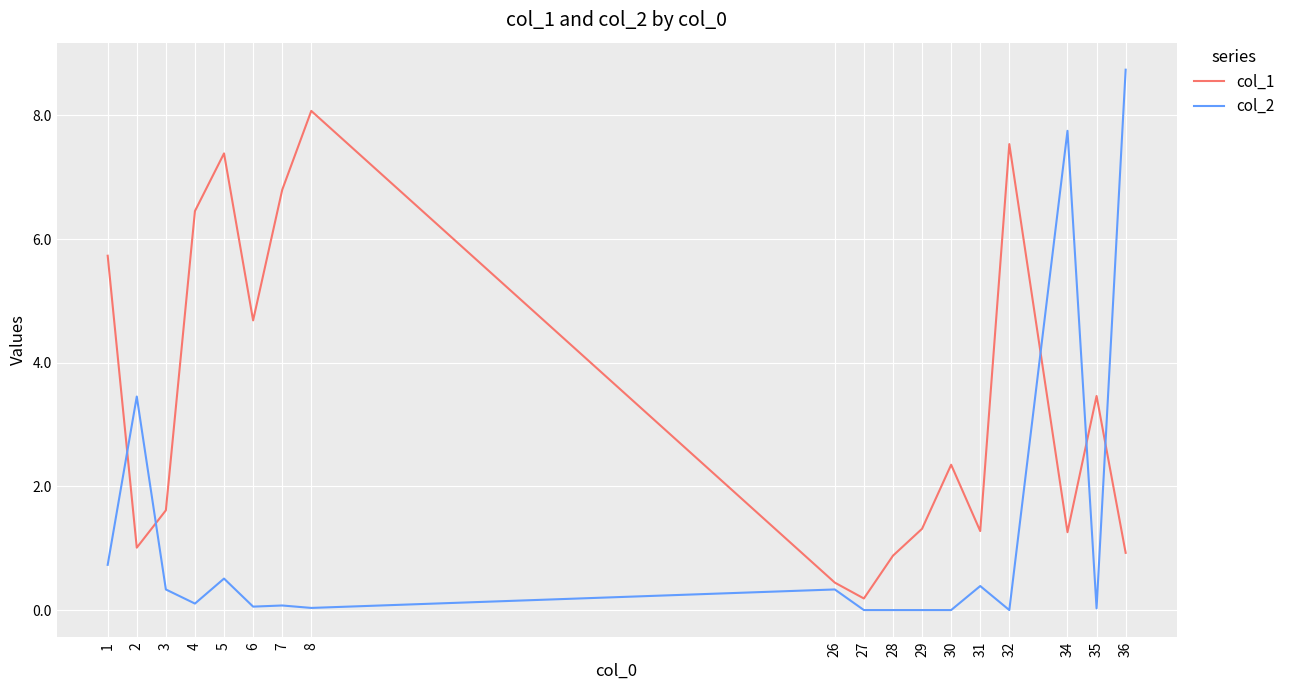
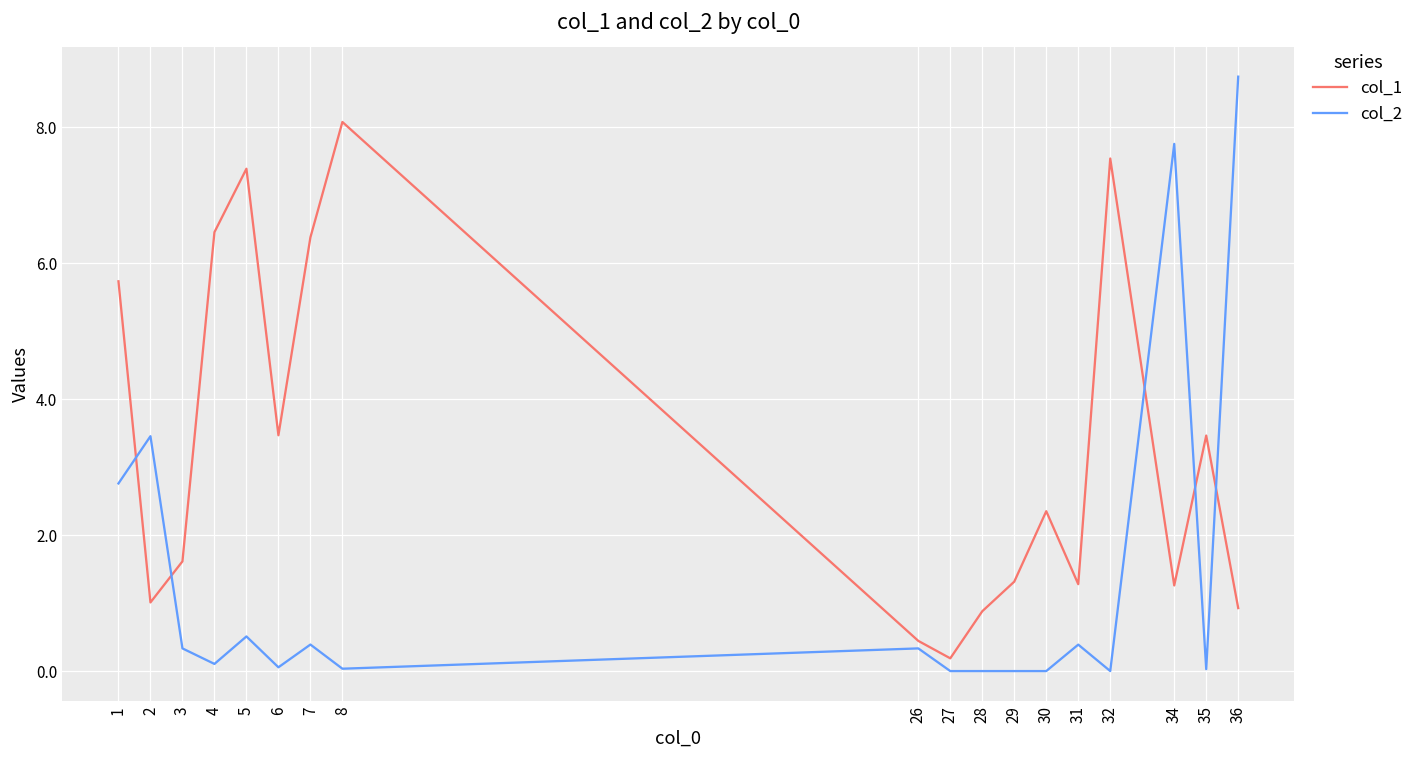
col_2, 1: 0.7 -> 2.8
col_1, 6: 4.7 -> 3.5
col_1, 7: 6.8 -> 6.4
col_2, 7: 0.1 -> 0.4
